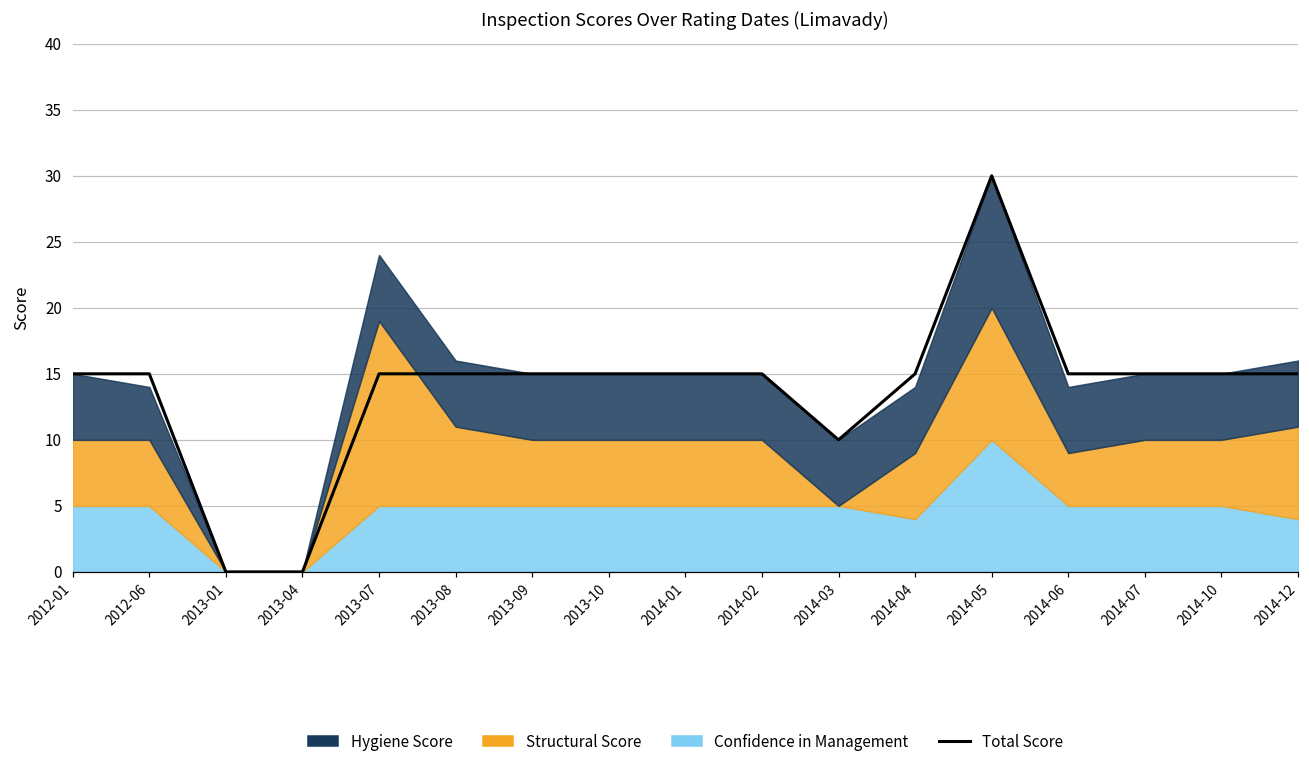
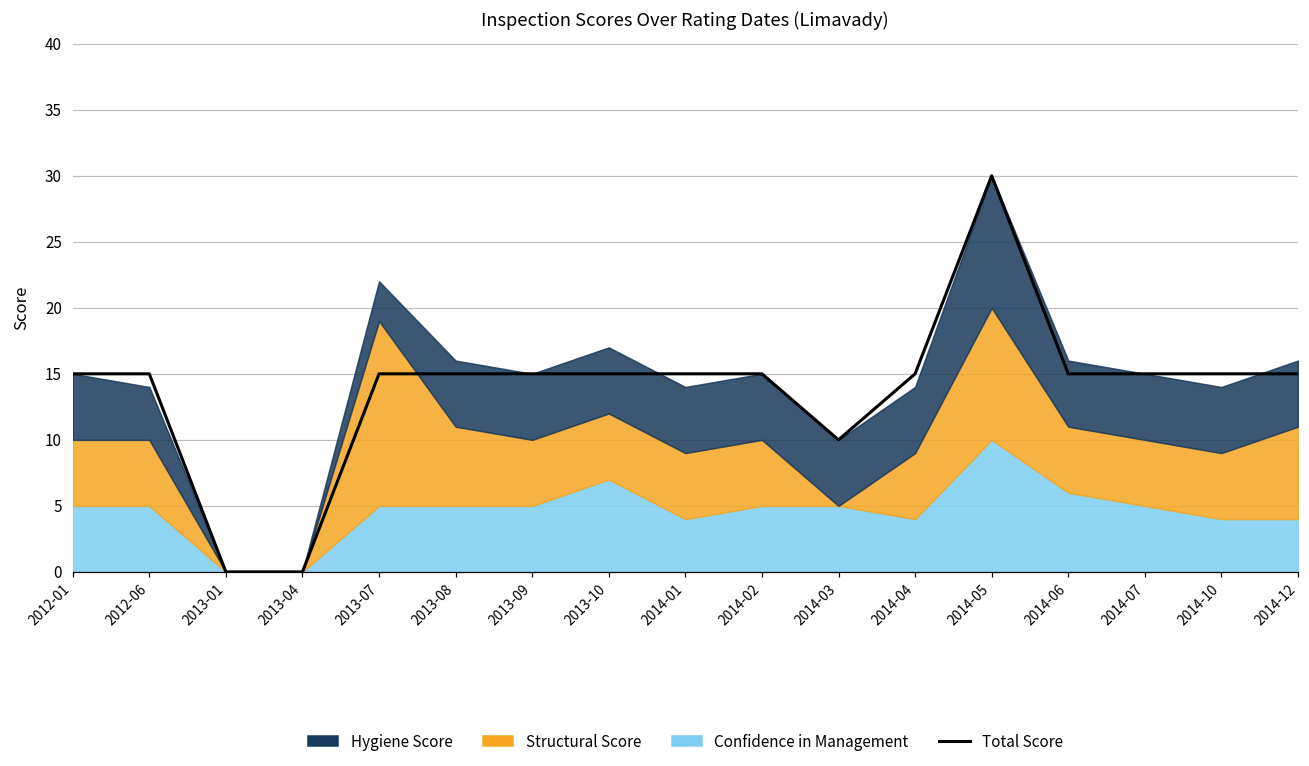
Hygiene Score, 2013-07: 5 -> 3
Confidence in Management, 2013-10: 5 -> 7
Confidence in Management, 2014-01: 5 -> 4
Confidence in Management, 2014-06: 5 -> 6
Structural Score, 2014-06: 4 -> 5
Confidence in Management, 2014-10: 5 -> 4
